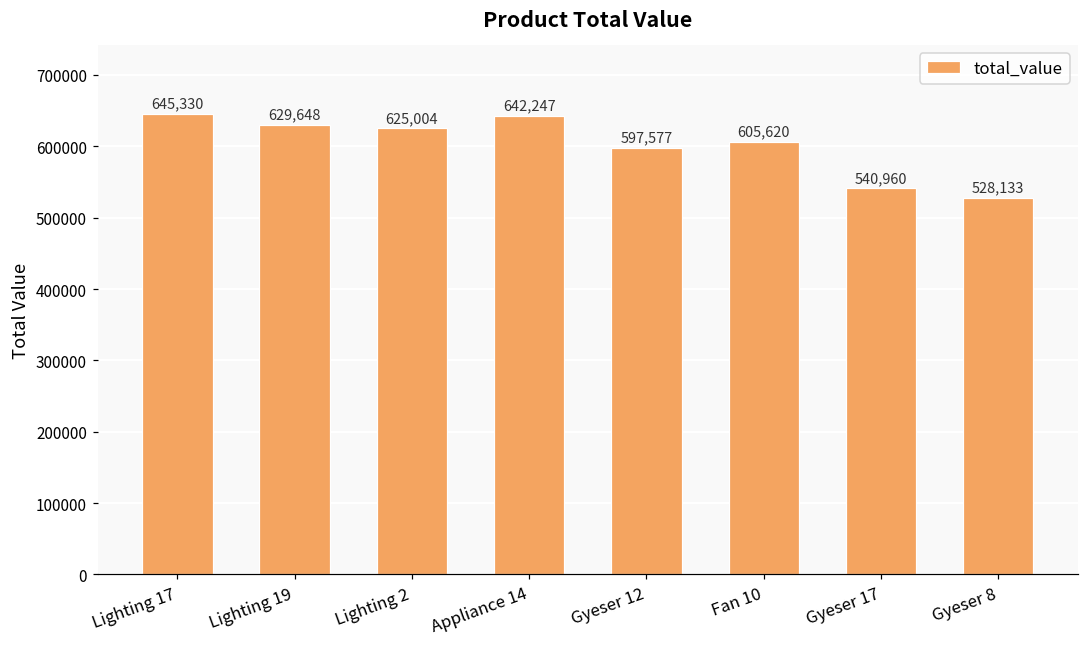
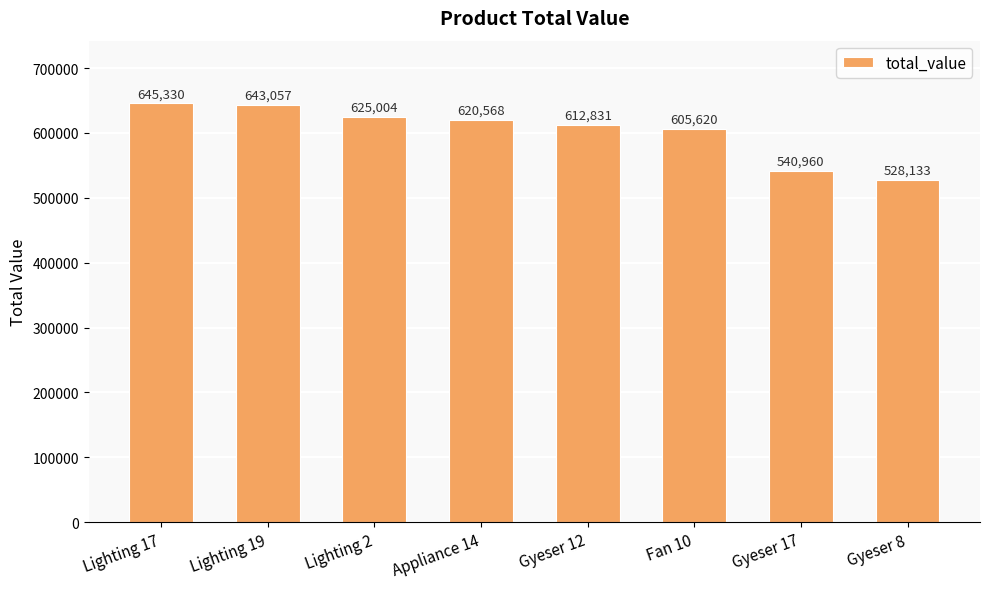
Lighting 19: 629,648 -> 643,057
Appliance 14: 642,247 -> 620,568
Gyeser 12: 597,577 -> 612,831
